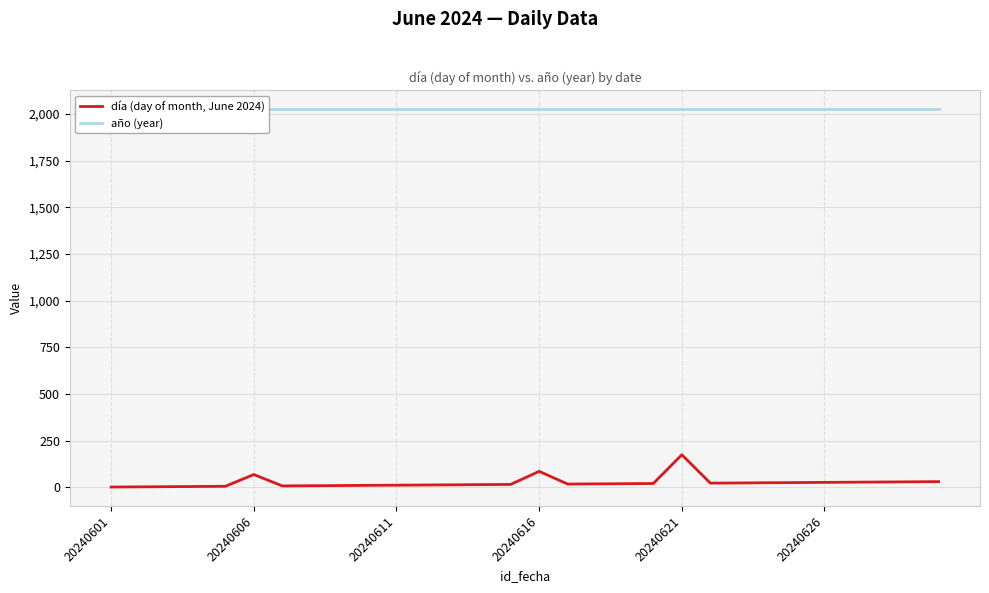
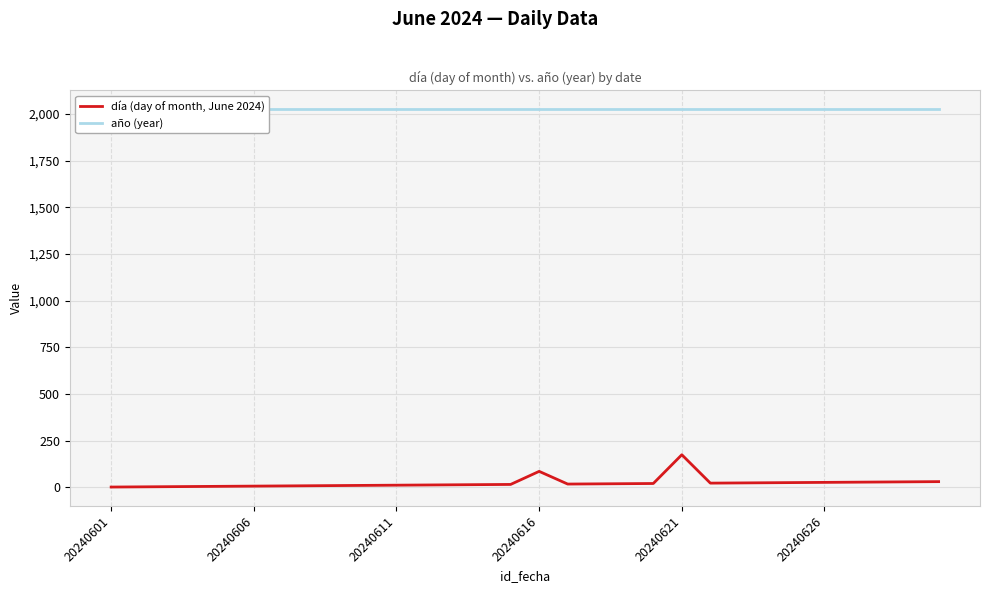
día (day of month, June 2024), 20240606: 70 -> 10
